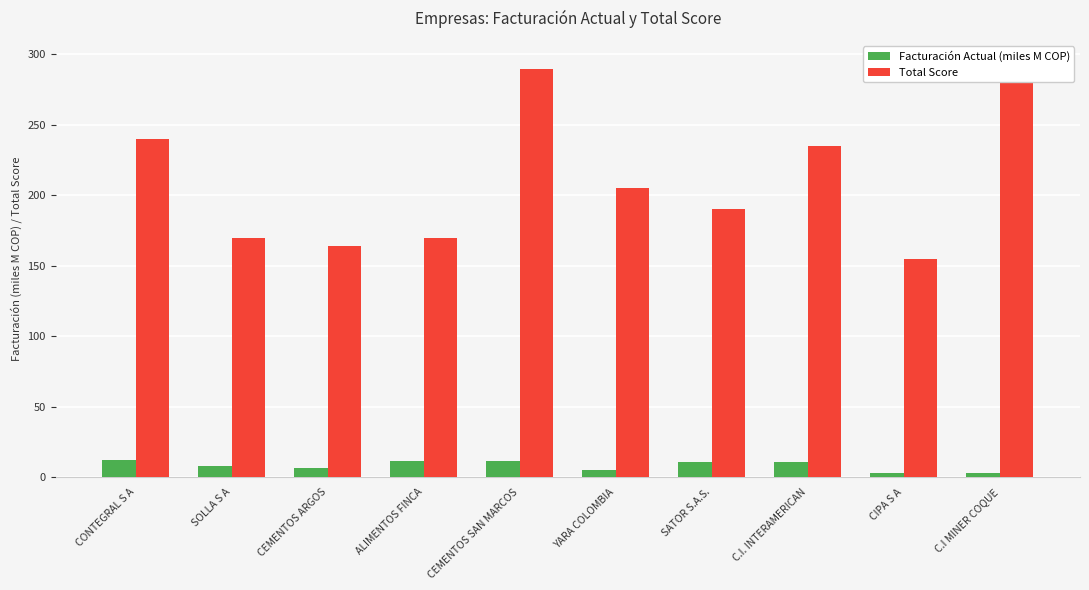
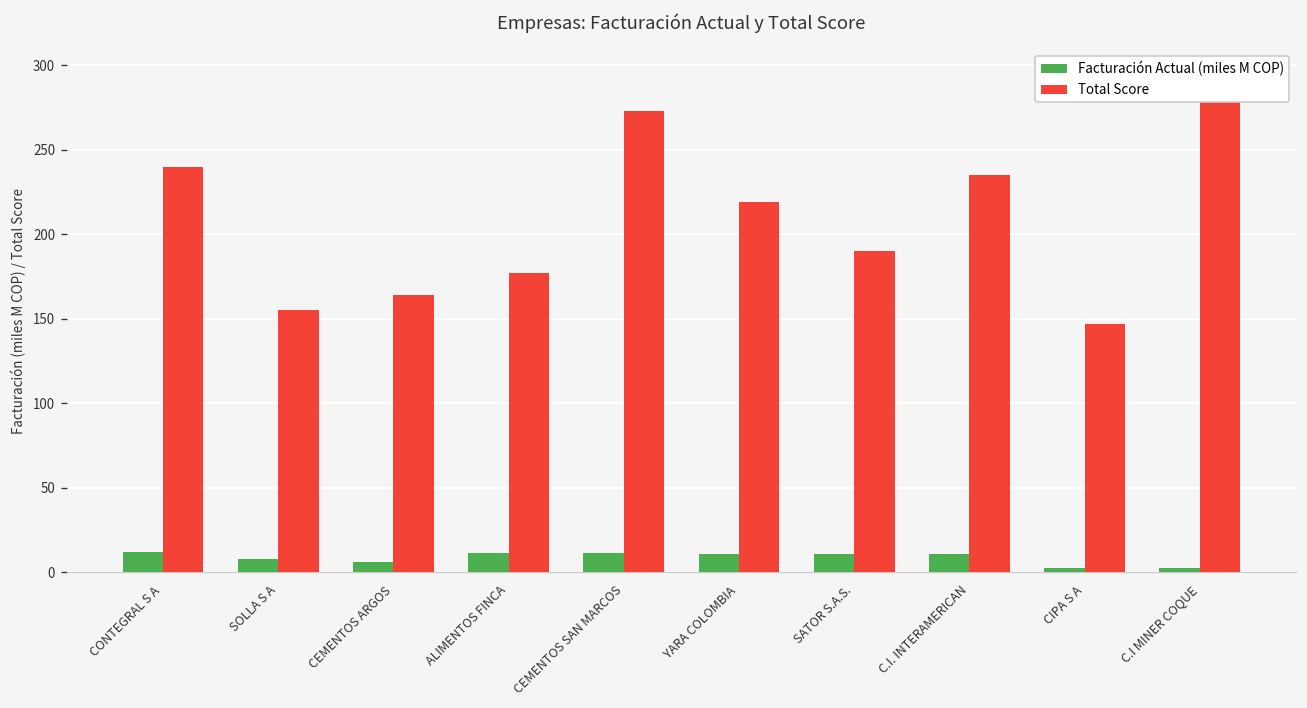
Total Score, SOLLA S A: 170 -> 155
Total Score, ALIMENTOS FINCA: 170 -> 177
Total Score, CEMENTOS SAN MARCOS: 290 -> 273
Facturación Actual (miles M COP), YARA COLOMBIA: 5 -> 11
Total Score, YARA COLOMBIA: 205 -> 219
Total Score, CIPA S A: 155 -> 147
